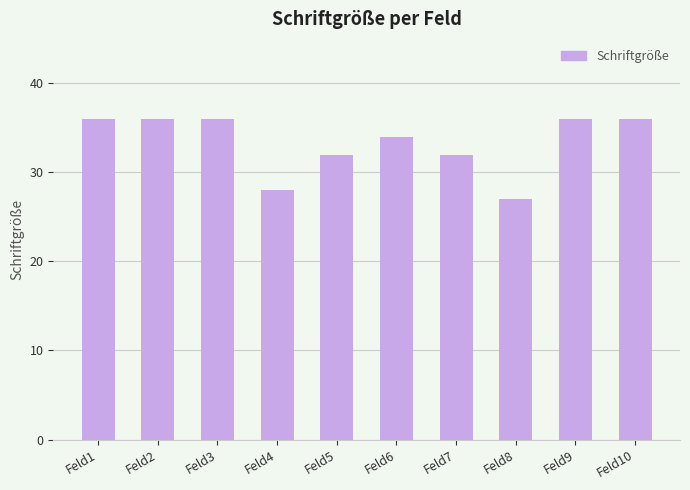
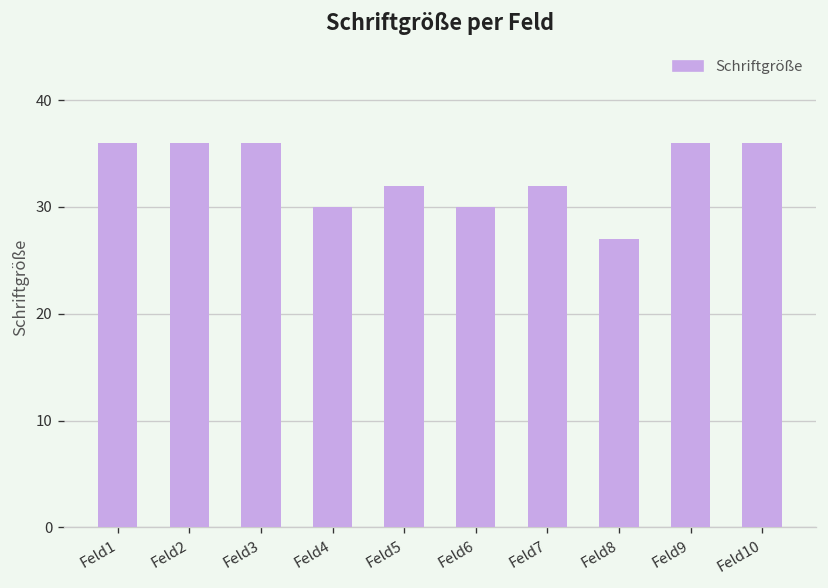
Feld4: 28 -> 30
Feld6: 34 -> 30
